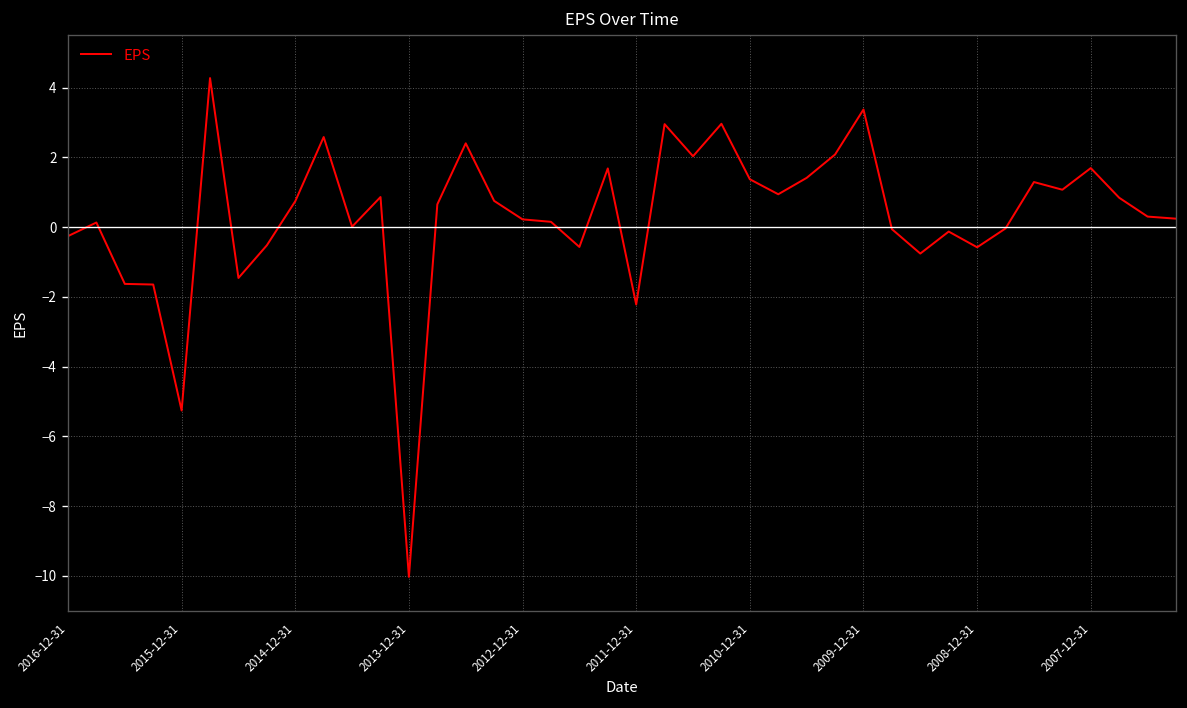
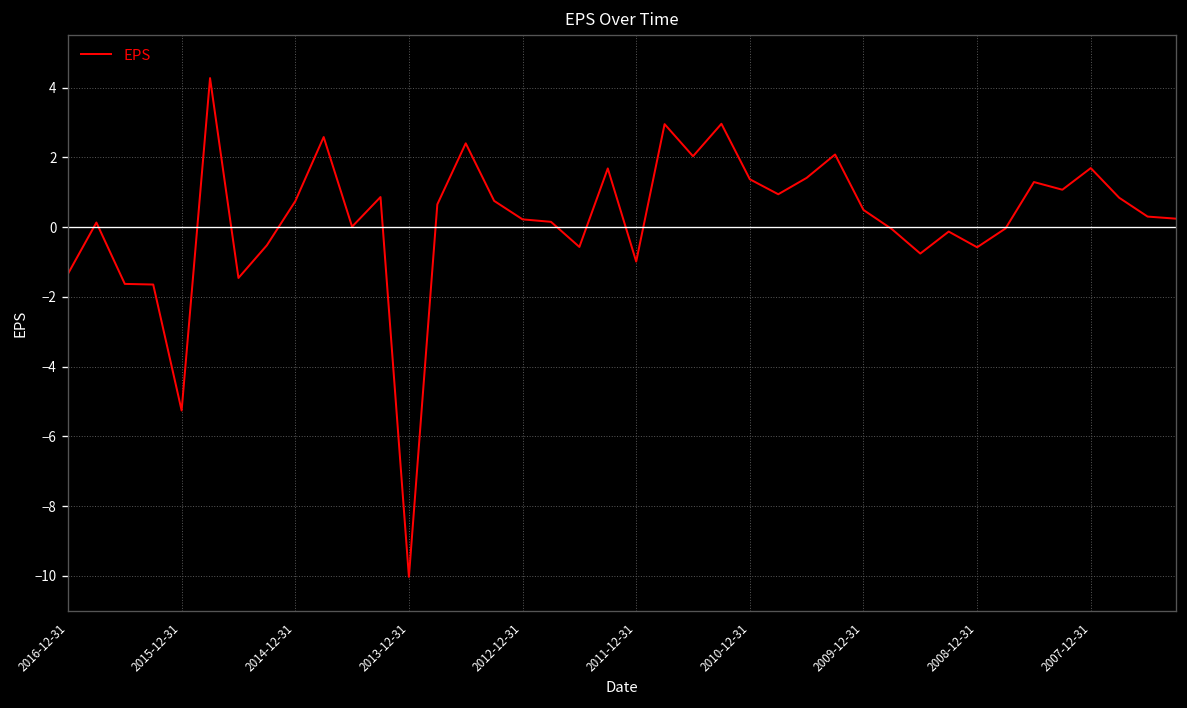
2016-12-31: -0.3 -> -1.3
2011-12-31: -2.2 -> -1.0
2009-12-31: 3.4 -> 0.5
